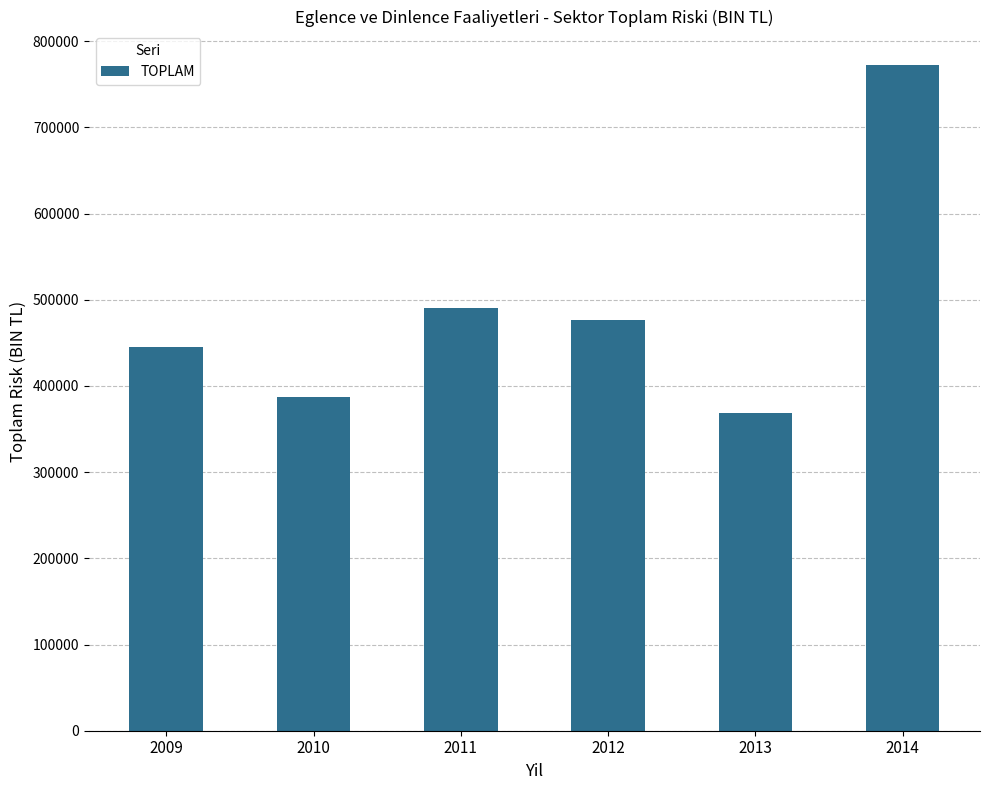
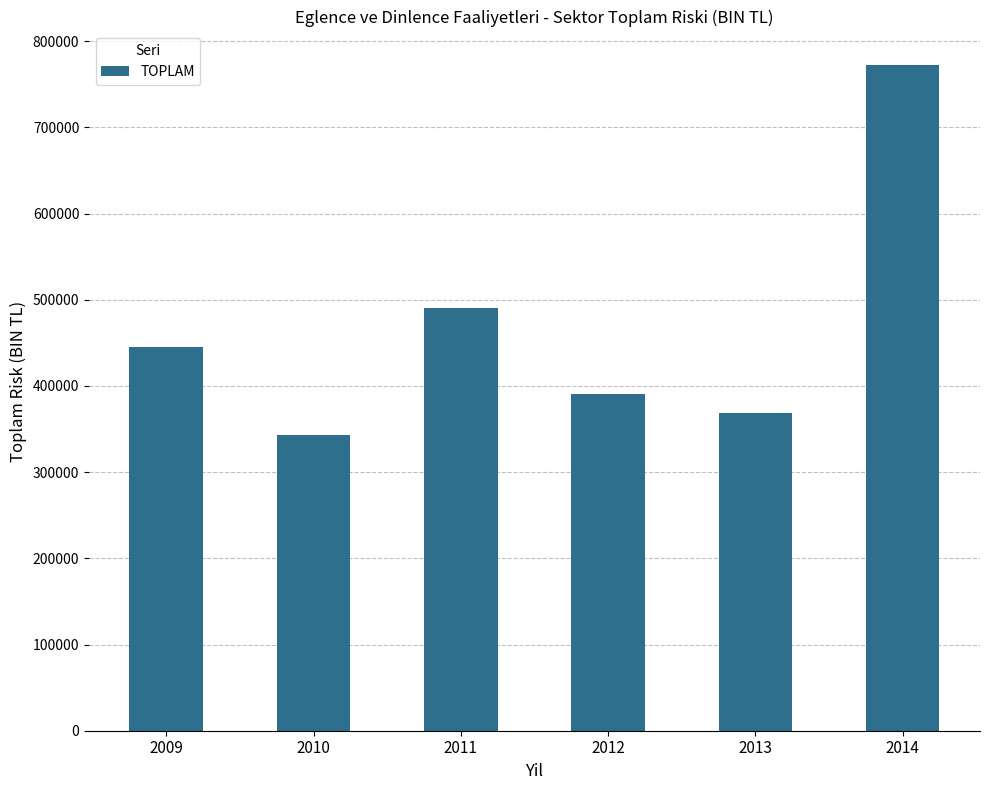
2010: 390000 -> 340000
2012: 480000 -> 390000
